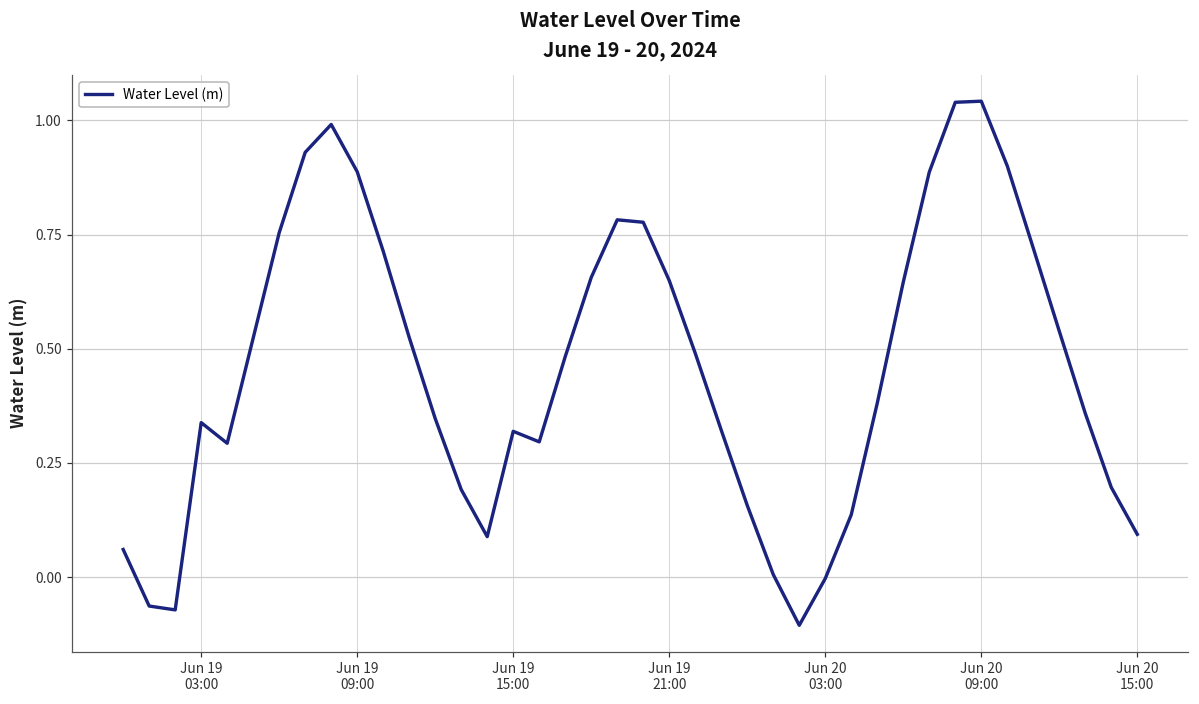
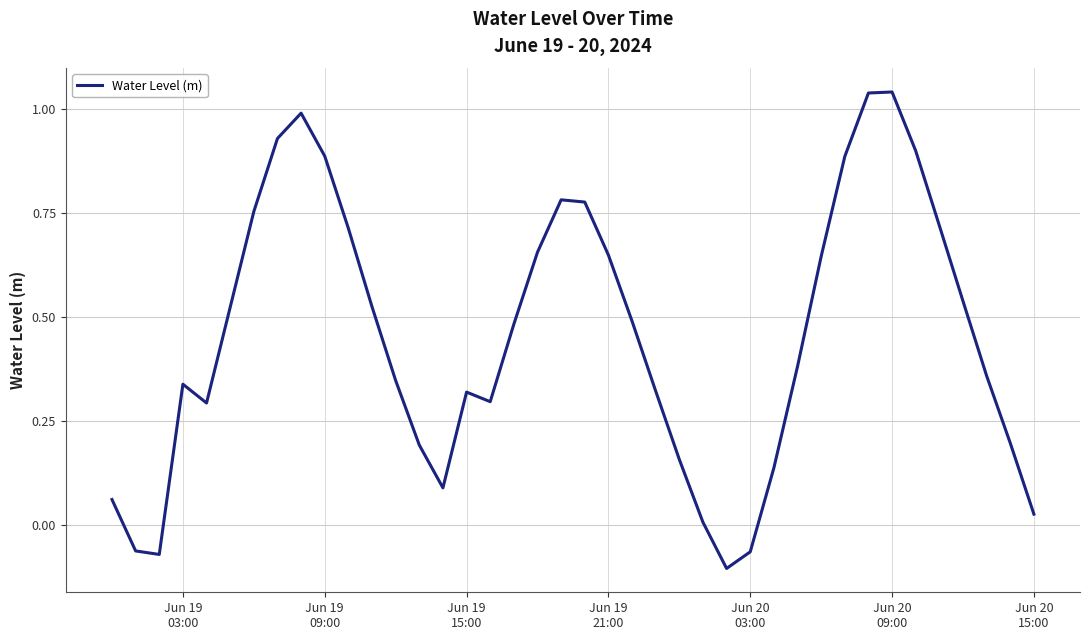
Jun 20 03:00: 0.00 -> -0.07
Jun 20 15:00: 0.09 -> 0.03
